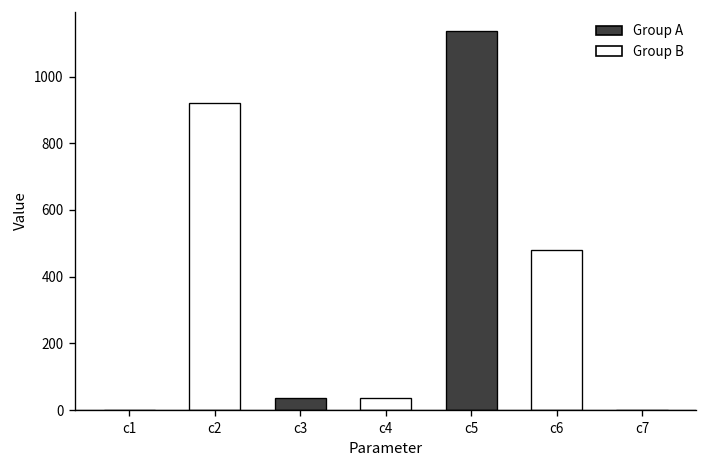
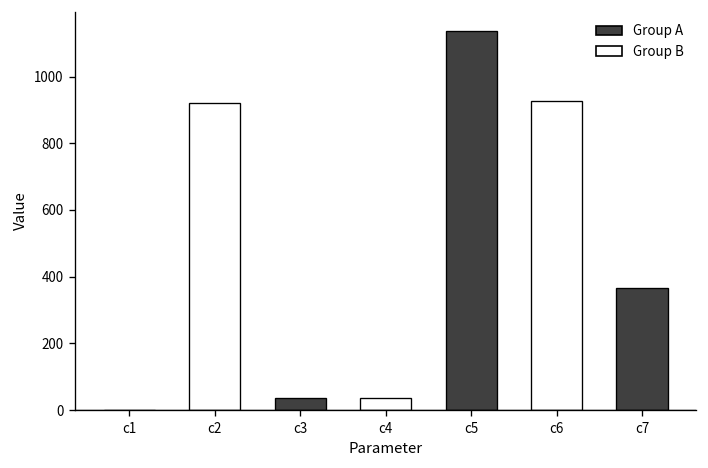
c6: 480 -> 930
c7: 0 -> 370
